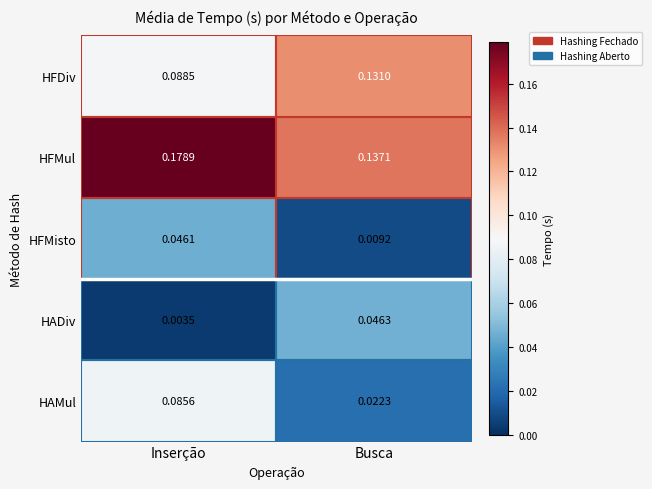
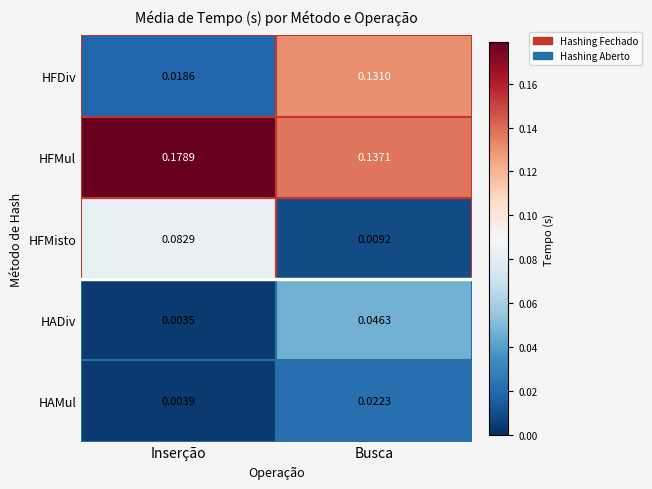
HFDiv, Inserção: 0.0885 -> 0.0186
HFMisto, Inserção: 0.0461 -> 0.0829
HAMul, Inserção: 0.0856 -> 0.0039
